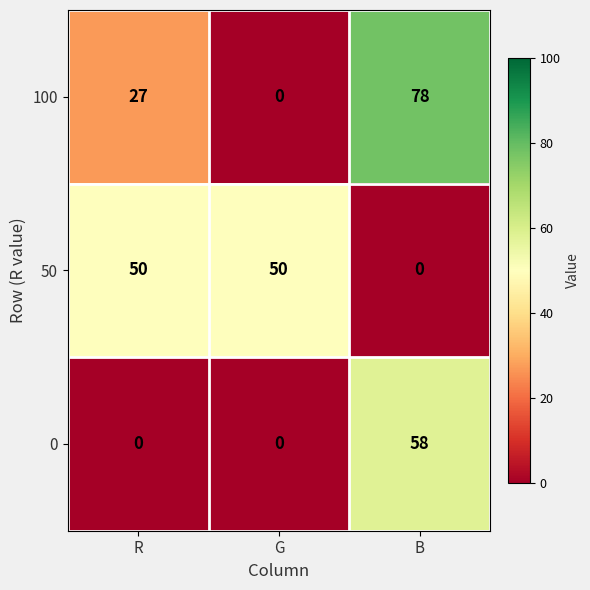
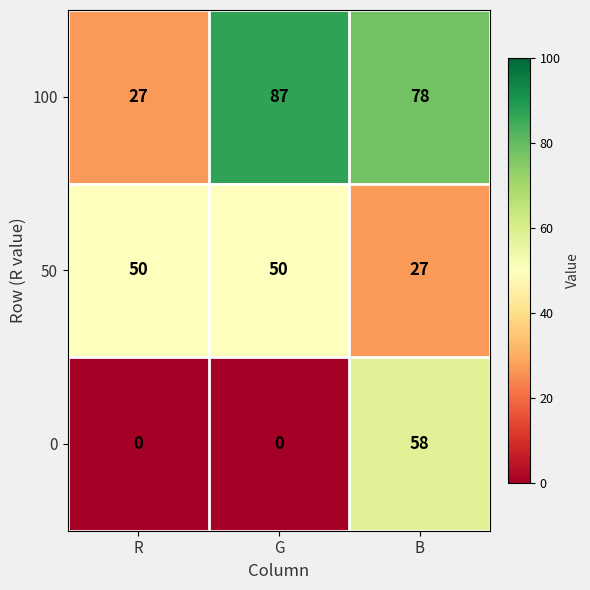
100, G: 0 -> 87
50, B: 0 -> 27
